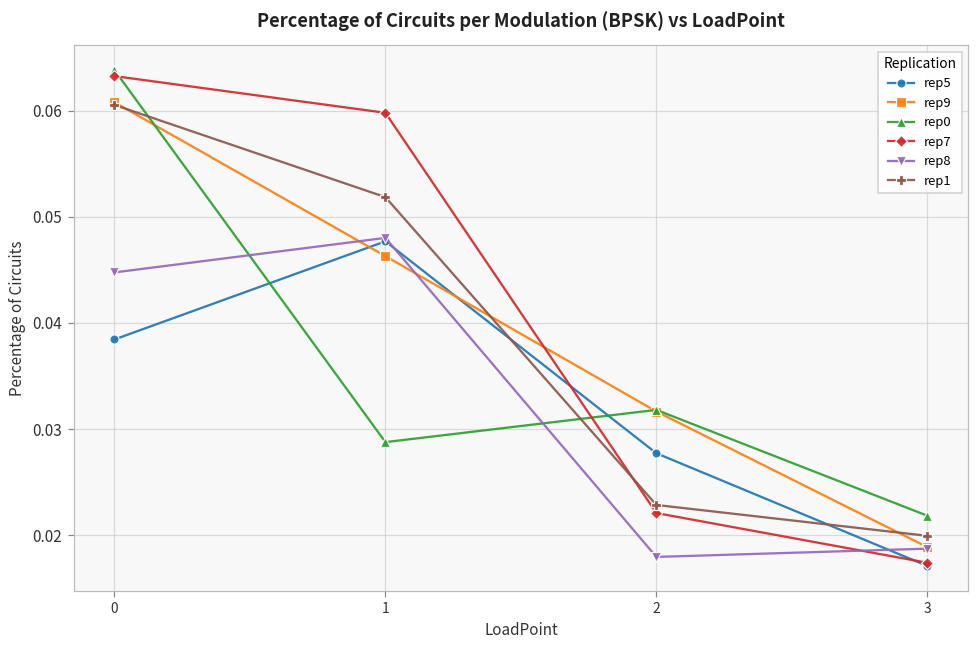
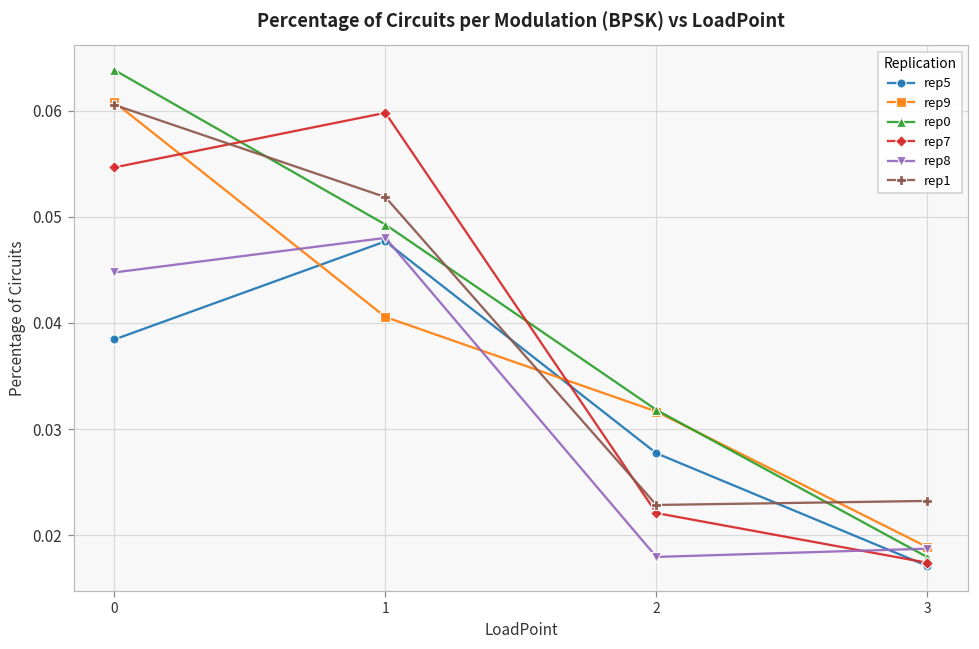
rep7, 0: 0.063 -> 0.055
rep9, 1: 0.046 -> 0.041
rep0, 1: 0.029 -> 0.049
rep0, 3: 0.022 -> 0.018
rep1, 3: 0.020 -> 0.023
